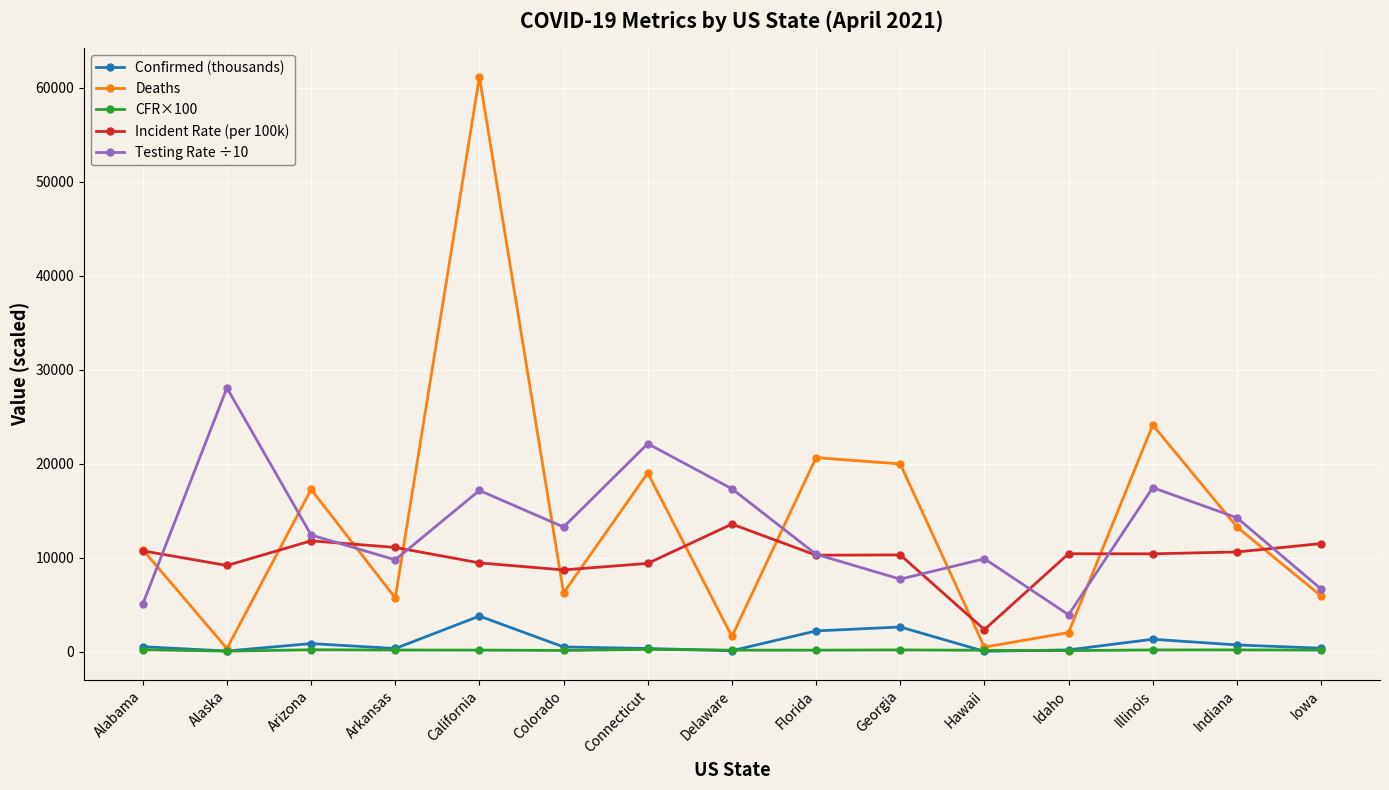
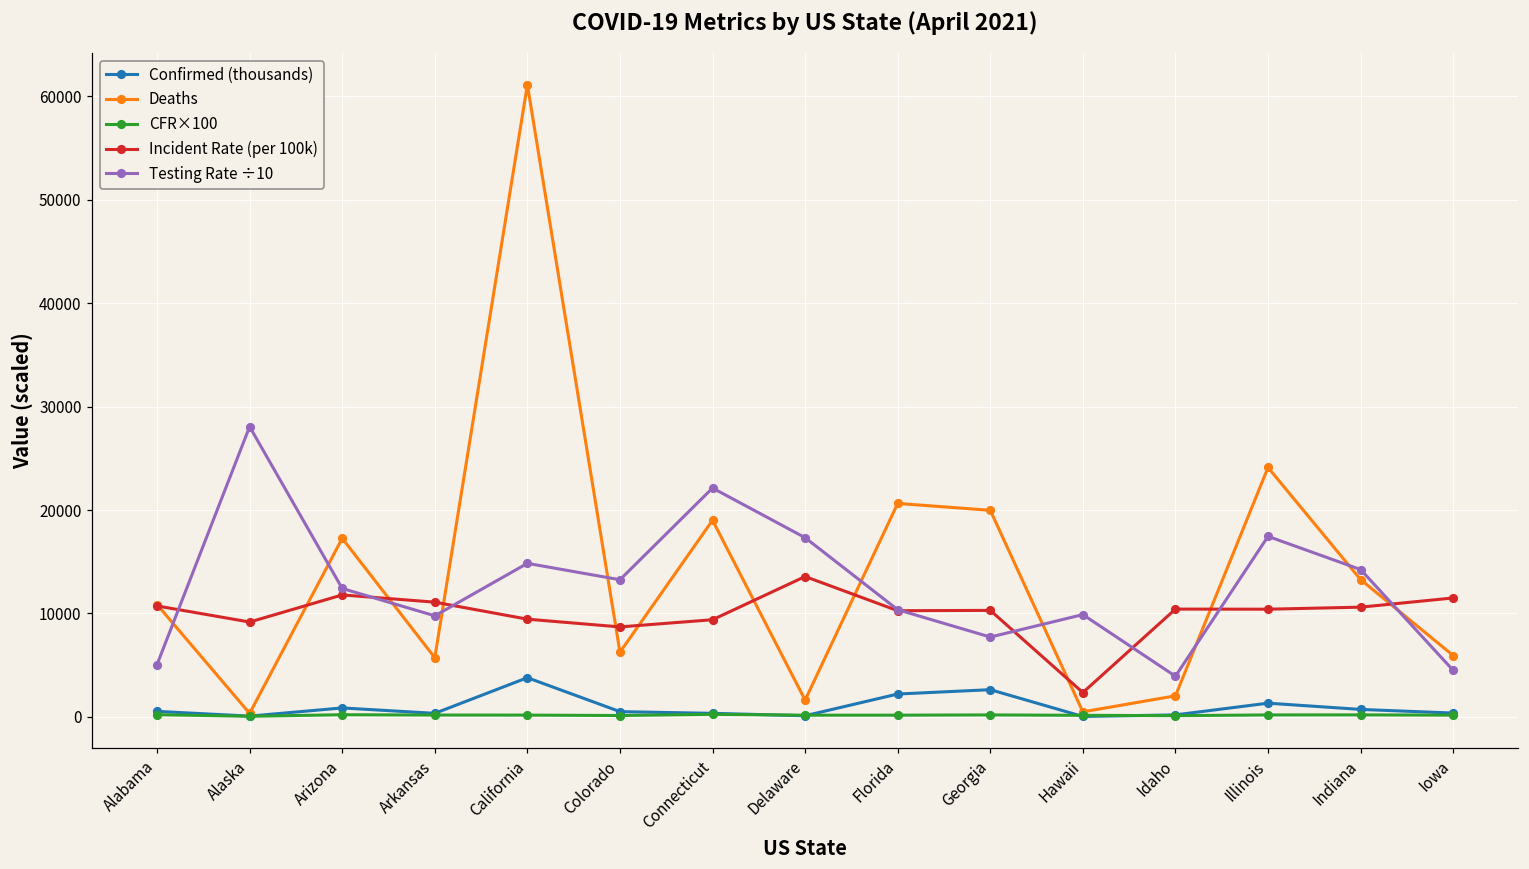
Testing Rate ÷10, California: 17000 -> 15000
Testing Rate ÷10, Iowa: 7000 -> 4000
